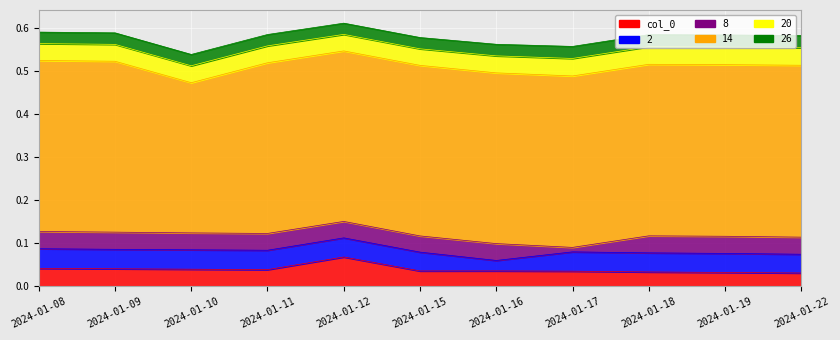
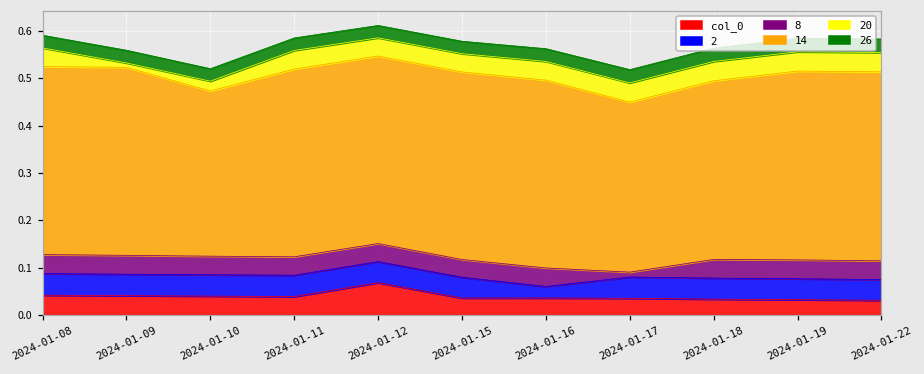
20, 2024-01-09: 0.04 -> 0.01
20, 2024-01-10: 0.04 -> 0.02
14, 2024-01-17: 0.40 -> 0.36
14, 2024-01-18: 0.40 -> 0.38
